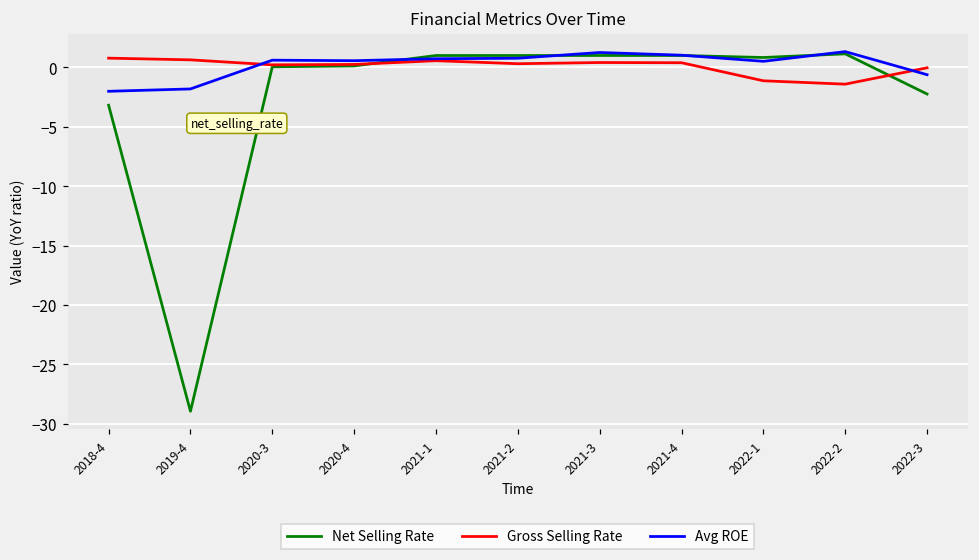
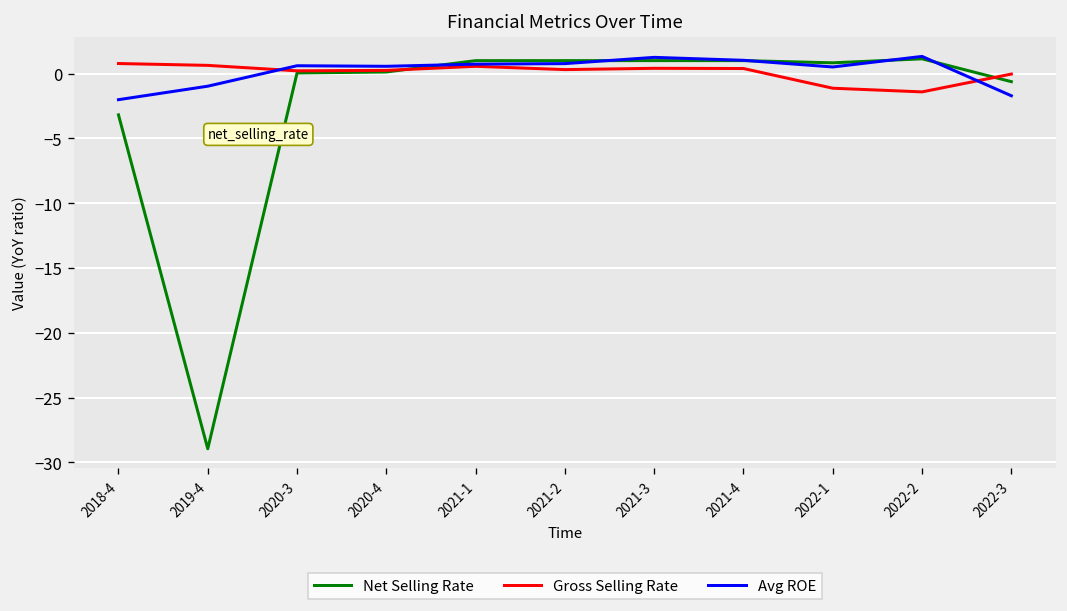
Avg ROE, 2019-4: -1.8 -> -1.0
Net Selling Rate, 2022-3: -2.2 -> -0.6
Avg ROE, 2022-3: -0.6 -> -1.7
